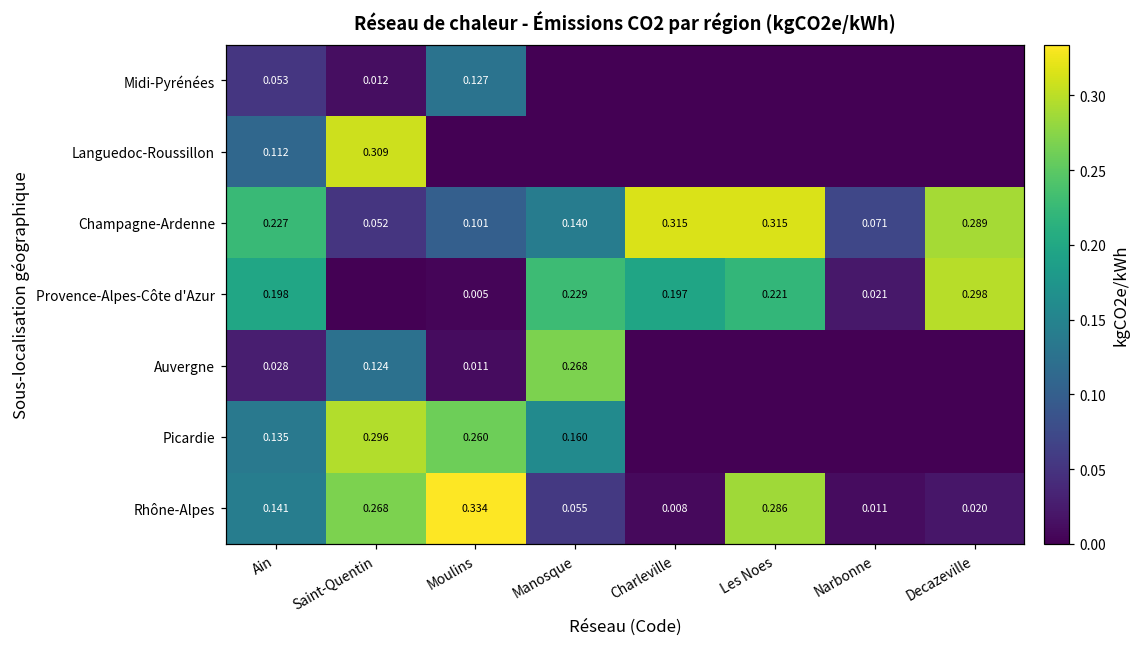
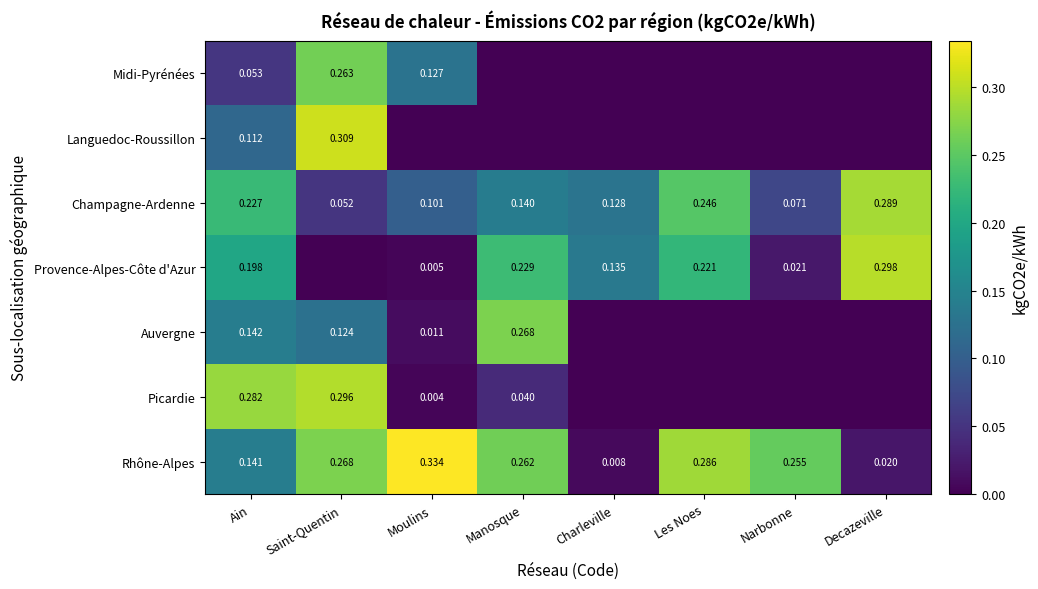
Midi-Pyrénées, Saint-Quentin: 0.012 -> 0.263
Champagne-Ardenne, Charleville: 0.315 -> 0.128
Champagne-Ardenne, Les Noes: 0.315 -> 0.246
Provence-Alpes-Côte d'Azur, Charleville: 0.197 -> 0.135
Auvergne, Ain: 0.028 -> 0.142
Picardie, Ain: 0.135 -> 0.282
Picardie, Moulins: 0.260 -> 0.004
Picardie, Manosque: 0.160 -> 0.040
Rhône-Alpes, Manosque: 0.055 -> 0.262
Rhône-Alpes, Narbonne: 0.011 -> 0.255
